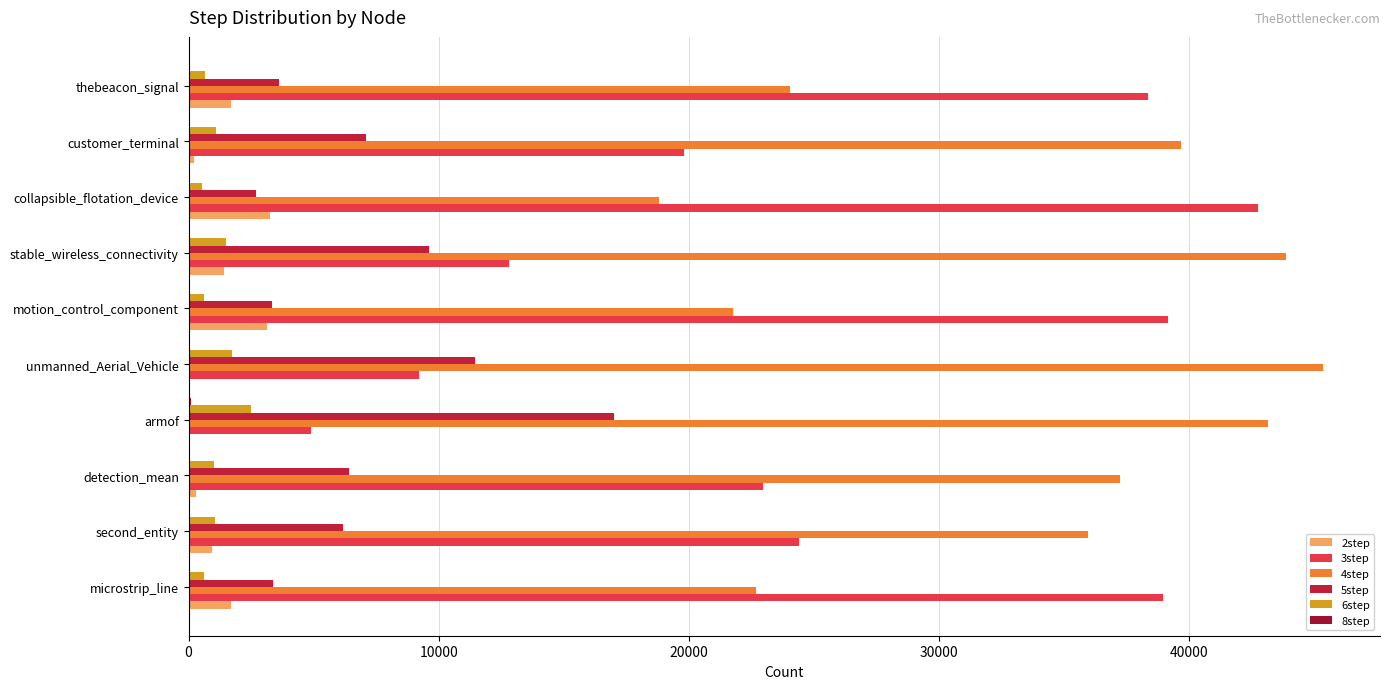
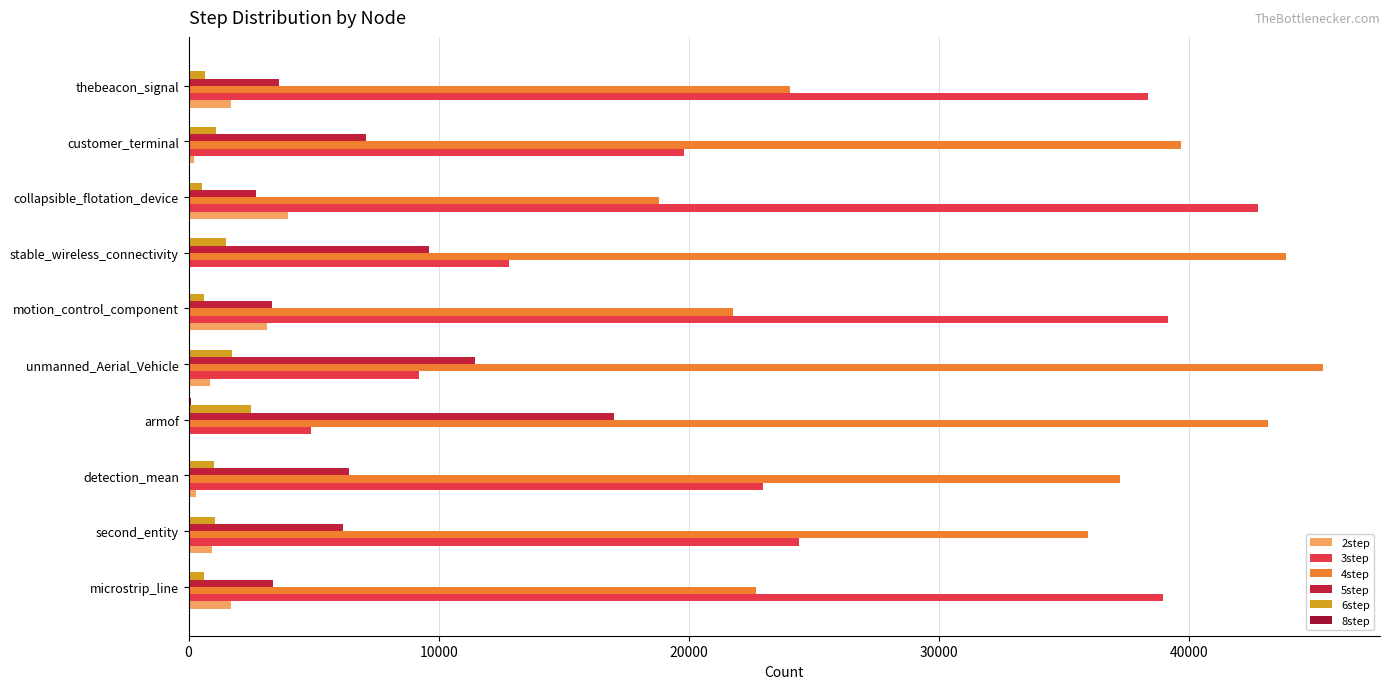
2step, collapsible_flotation_device: 3300 -> 4000
2step, stable_wireless_connectivity: 1400 -> 100
2step, unmanned_Aerial_Vehicle: 0 -> 900
